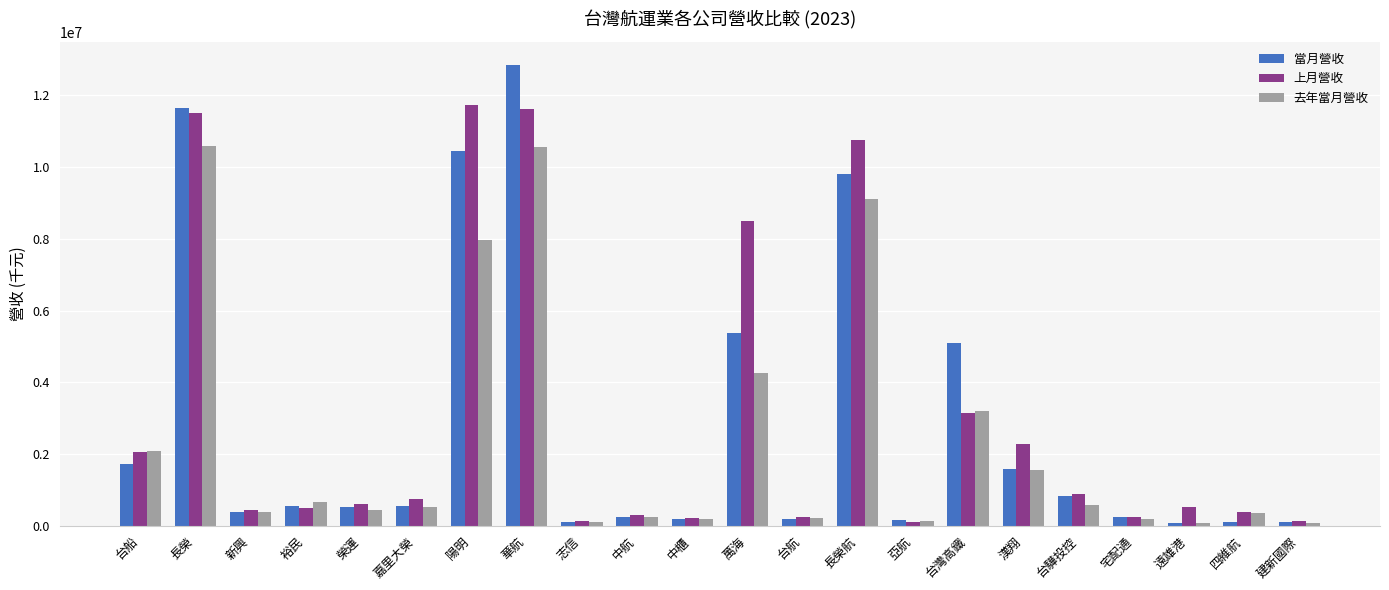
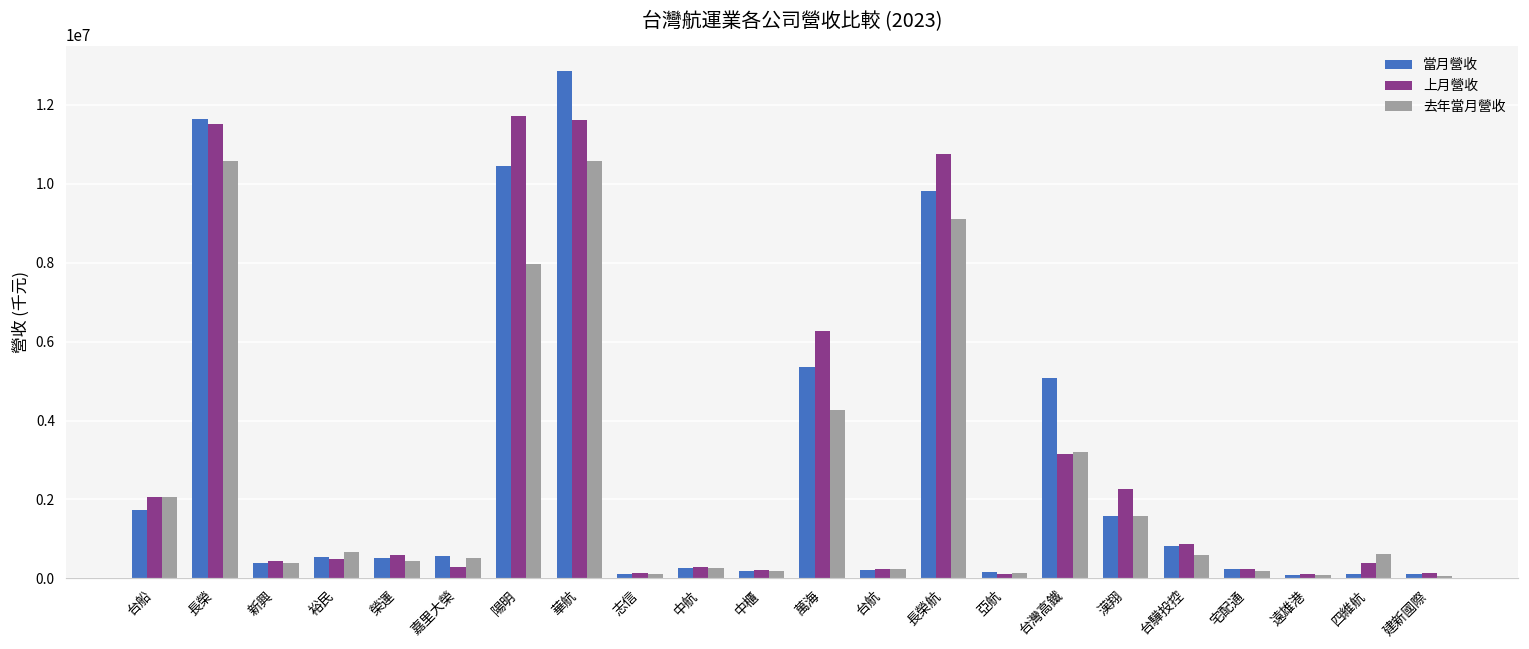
上月營收, 嘉里大榮: 800000 -> 300000
上月營收, 萬海: 8500000 -> 6300000
上月營收, 遠雄港: 500000 -> 100000
去年當月營收, 四維航: 400000 -> 600000
